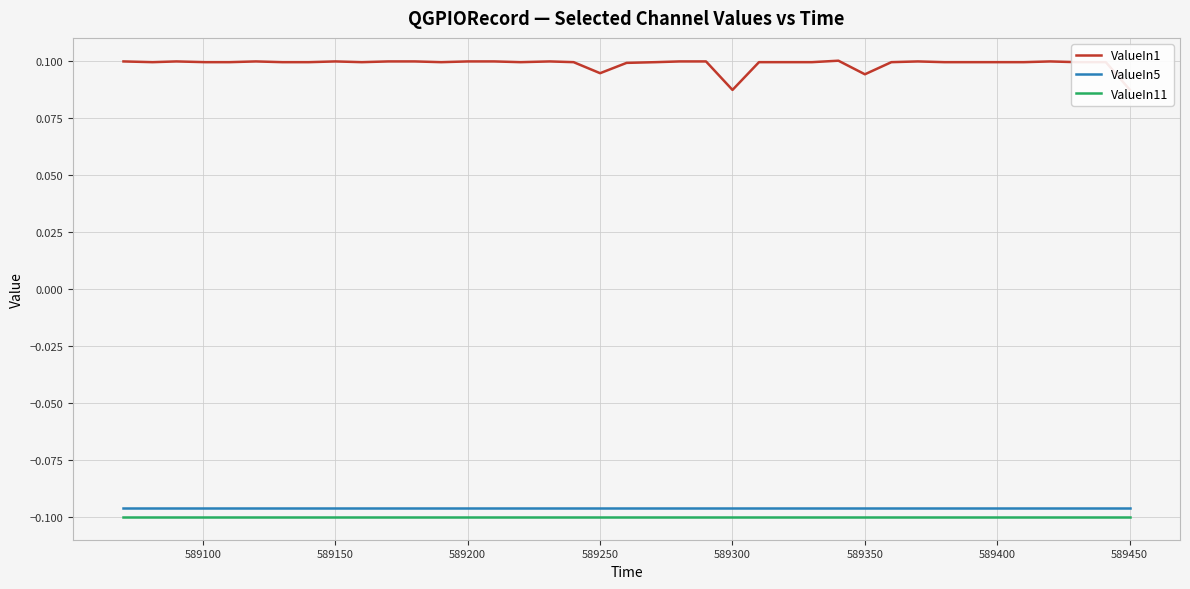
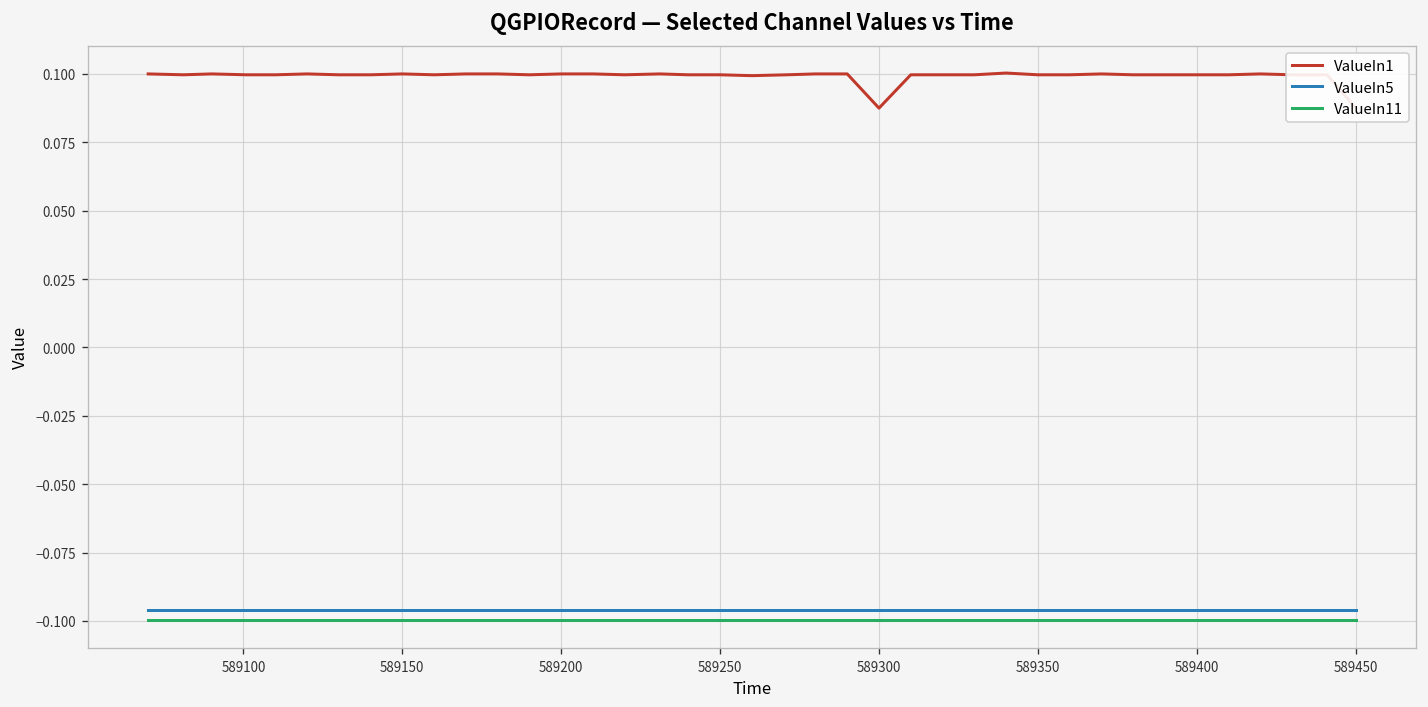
ValueIn1, 589250: 0.095 -> 0.100
ValueIn1, 589350: 0.094 -> 0.100
